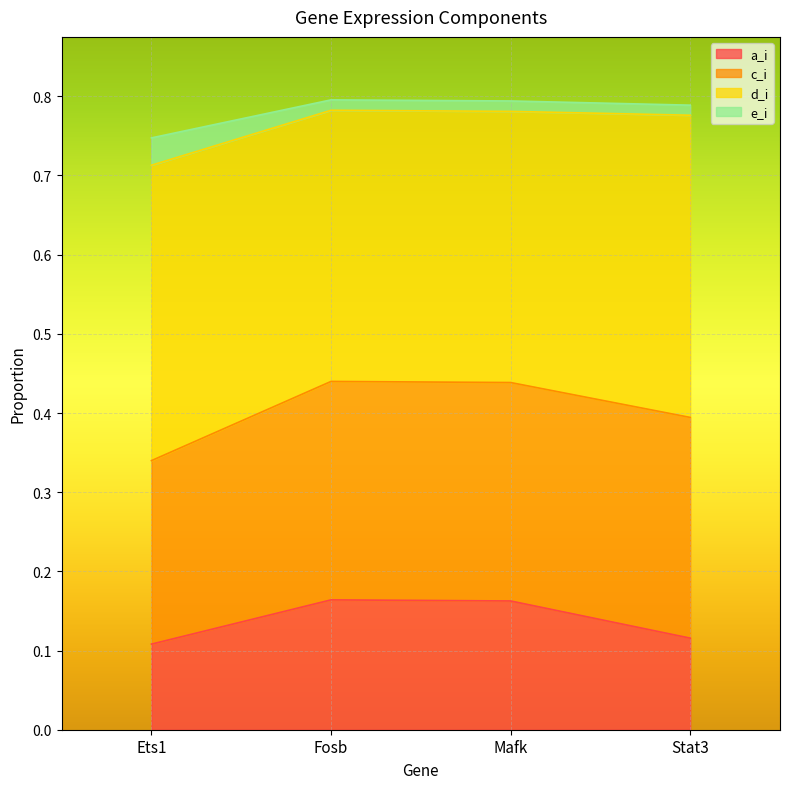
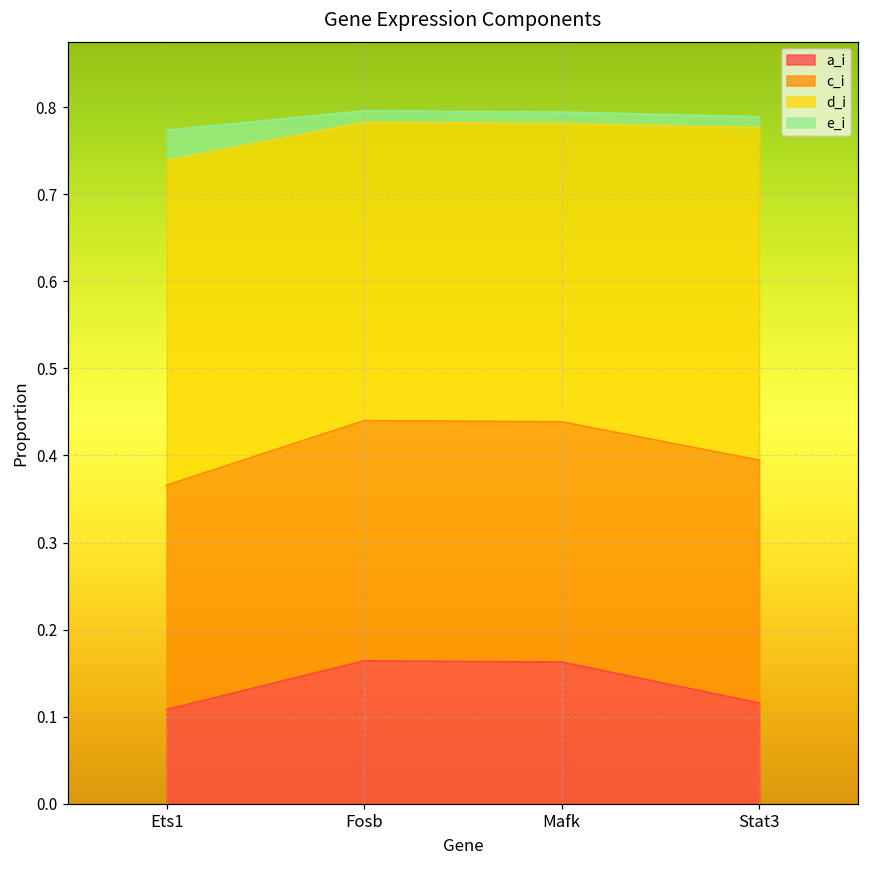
c_i, Ets1: 0.23 -> 0.26
